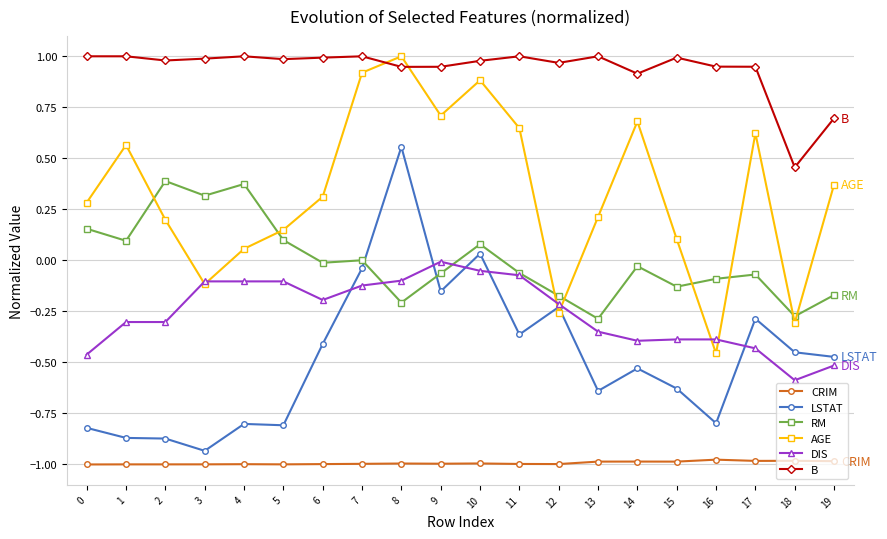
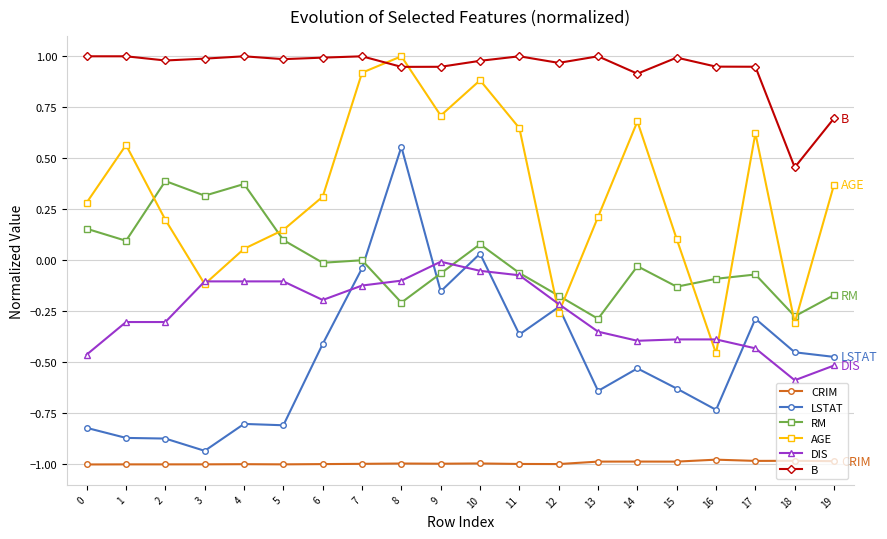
LSTAT, 16: -0.80 -> -0.73
